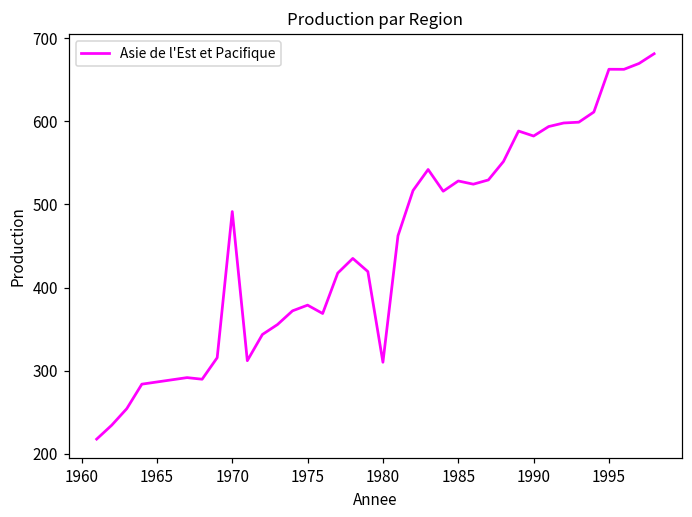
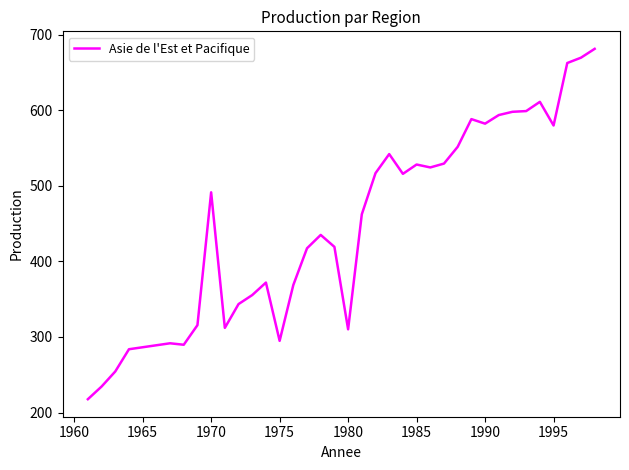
1975: 380 -> 290
1995: 660 -> 580
